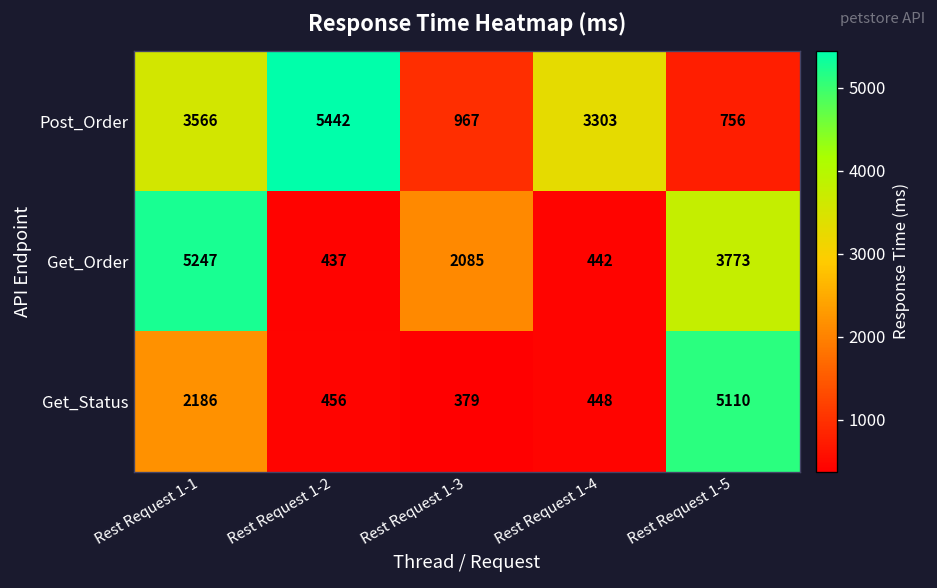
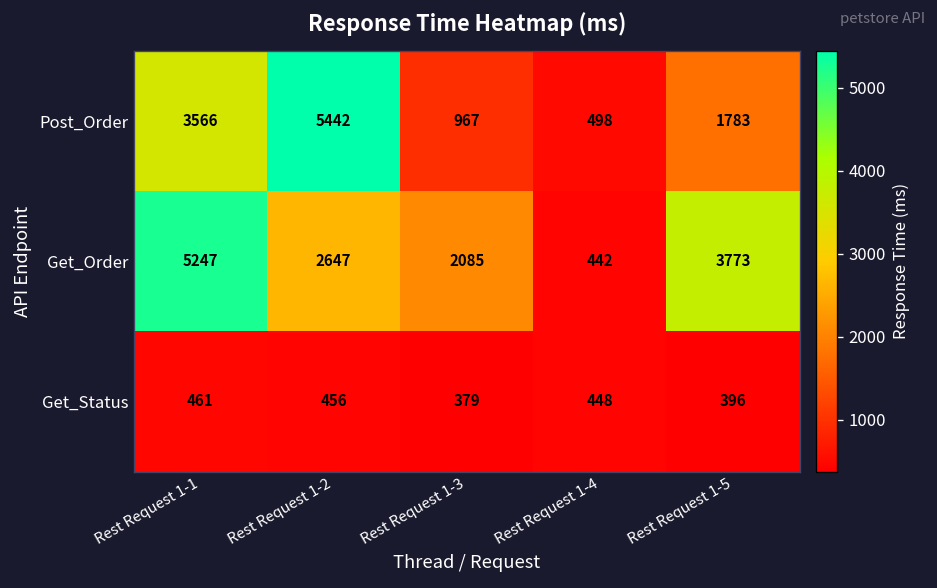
Post_Order, Rest Request 1-4: 3303 -> 498
Post_Order, Rest Request 1-5: 756 -> 1783
Get_Order, Rest Request 1-2: 437 -> 2647
Get_Status, Rest Request 1-1: 2186 -> 461
Get_Status, Rest Request 1-5: 5110 -> 396
